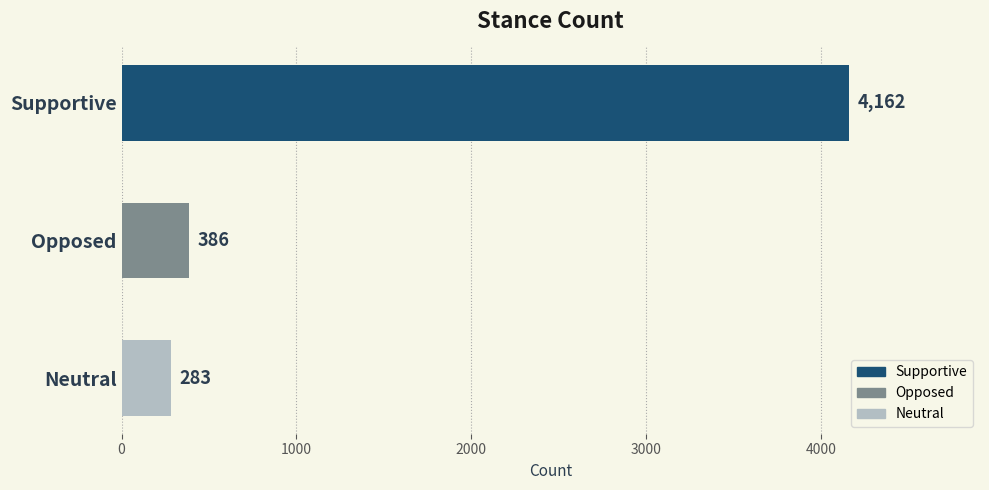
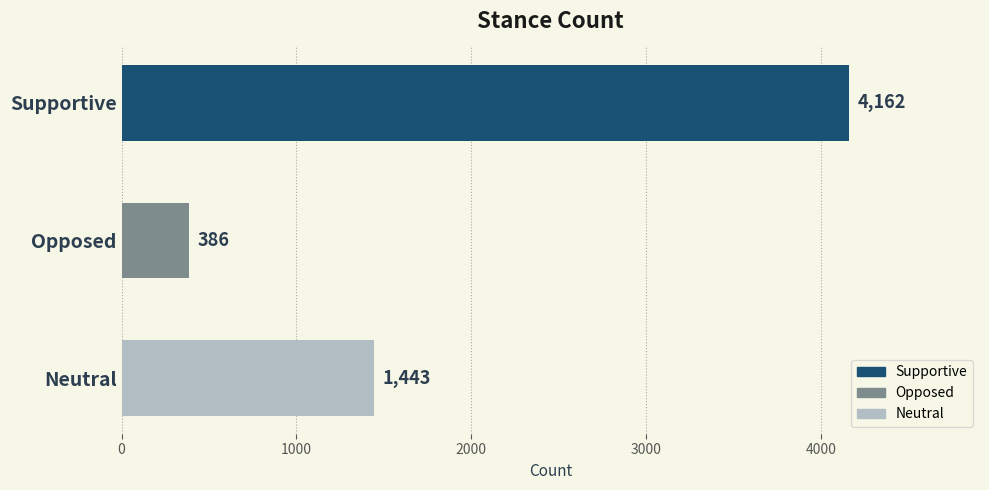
Neutral: 283 -> 1,443
